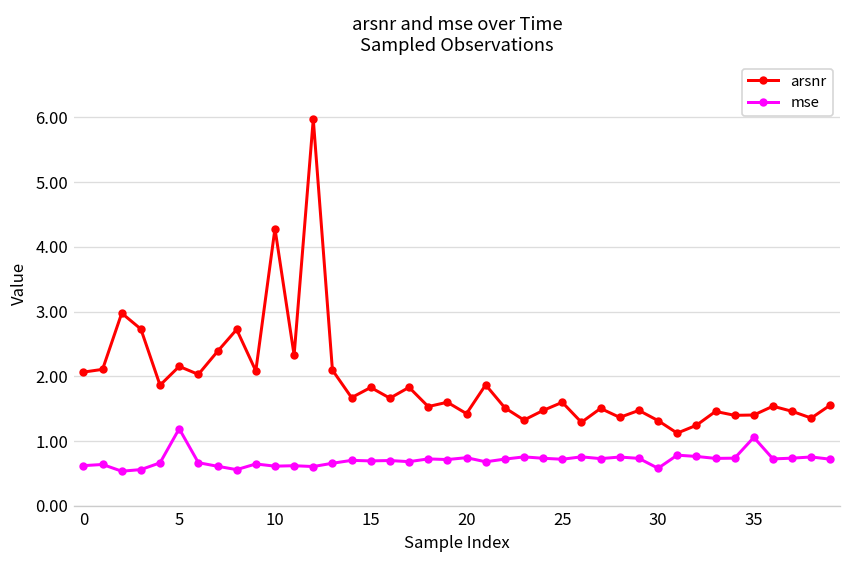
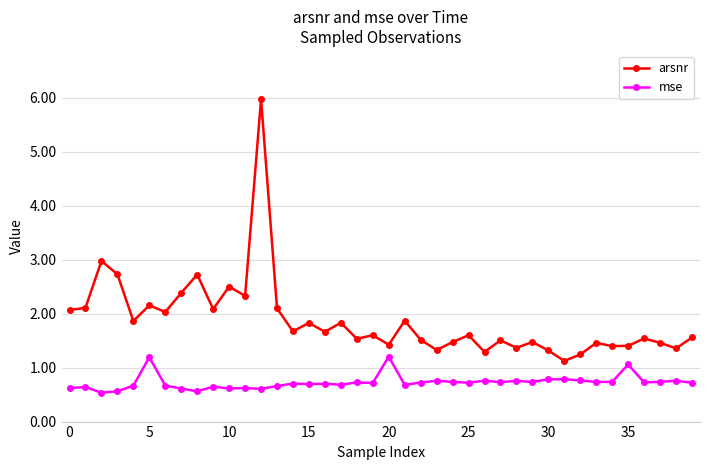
arsnr, 10: 4.3 -> 2.5
mse, 20: 0.7 -> 1.2
mse, 30: 0.6 -> 0.8
